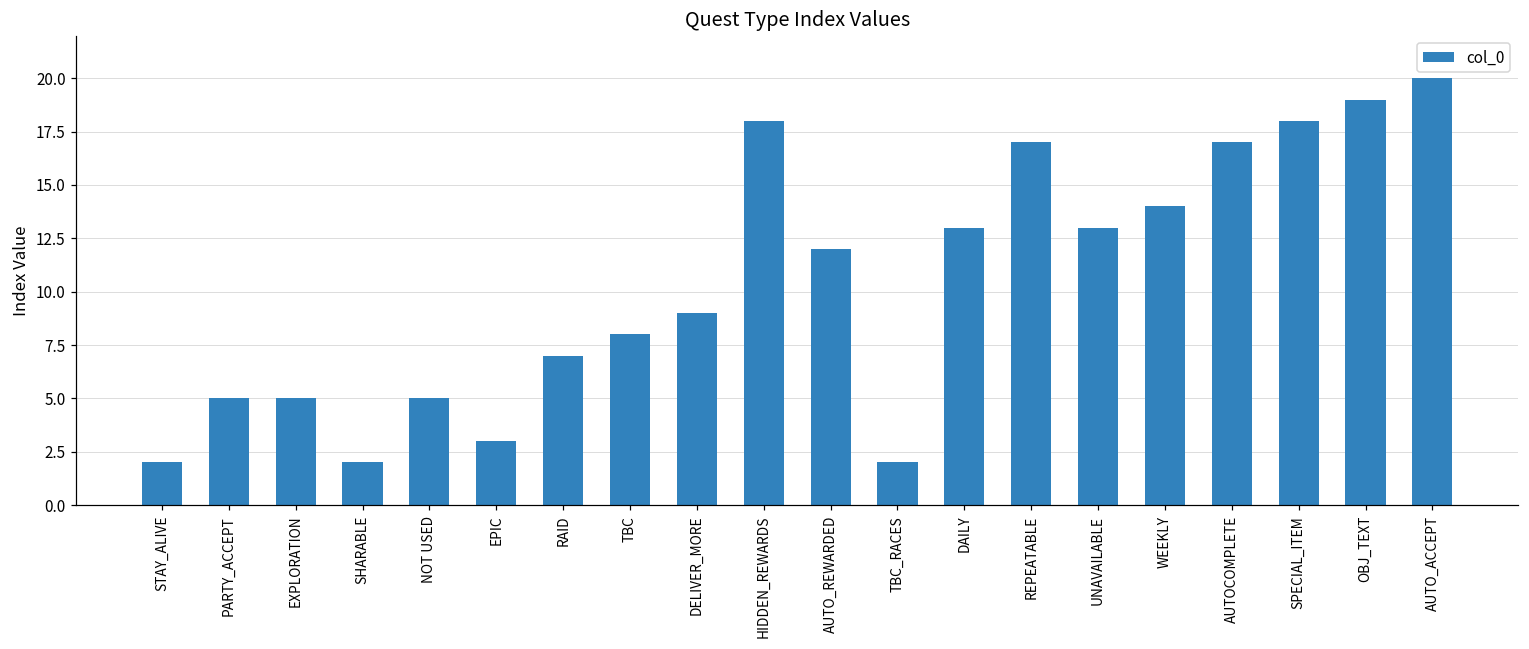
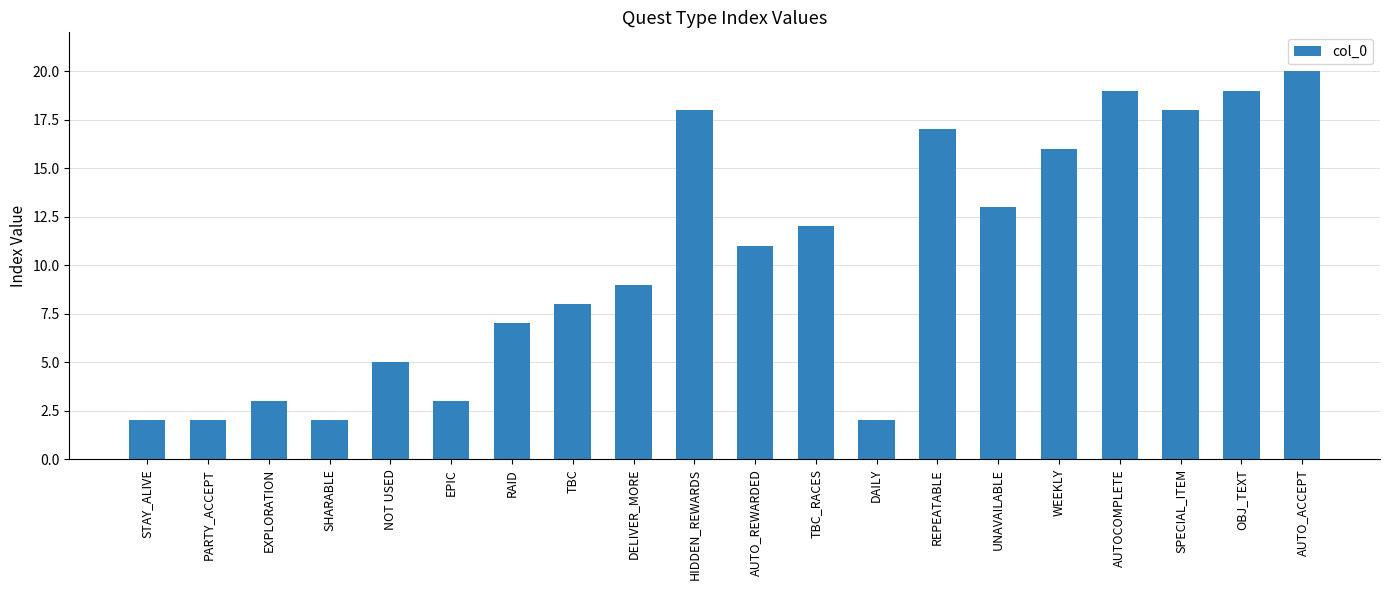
PARTY_ACCEPT: 5 -> 2
EXPLORATION: 5 -> 3
AUTO_REWARDED: 12 -> 11
TBC_RACES: 2 -> 12
DAILY: 13 -> 2
WEEKLY: 14 -> 16
AUTOCOMPLETE: 17 -> 19
